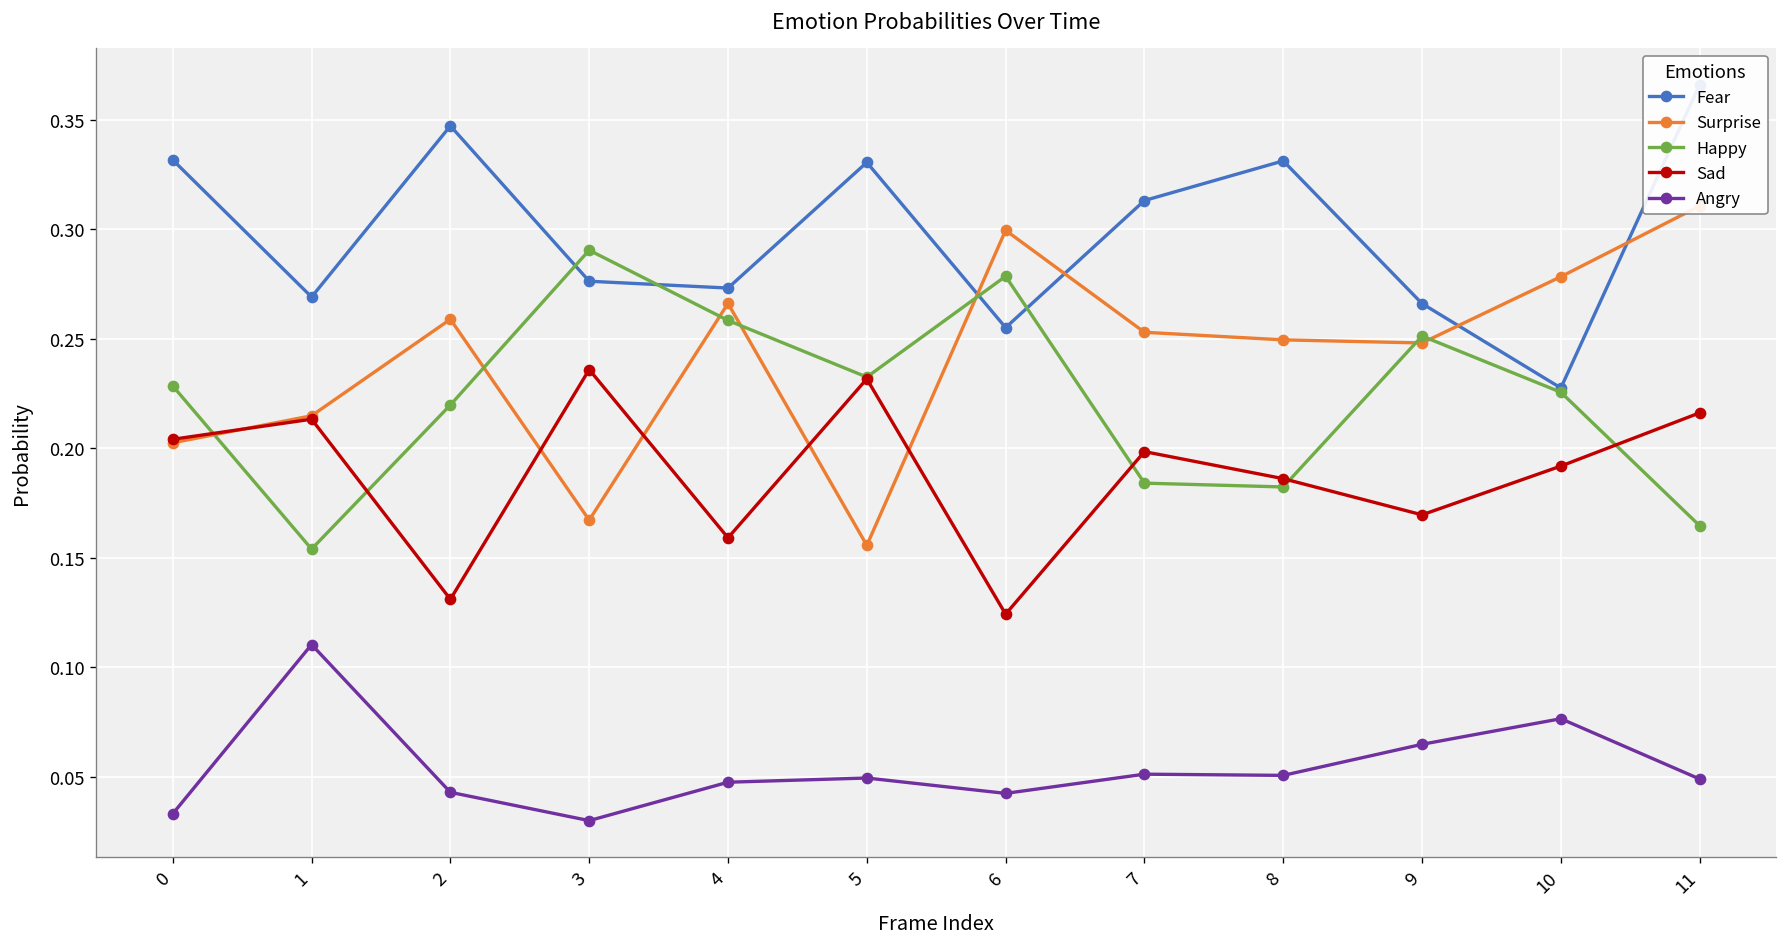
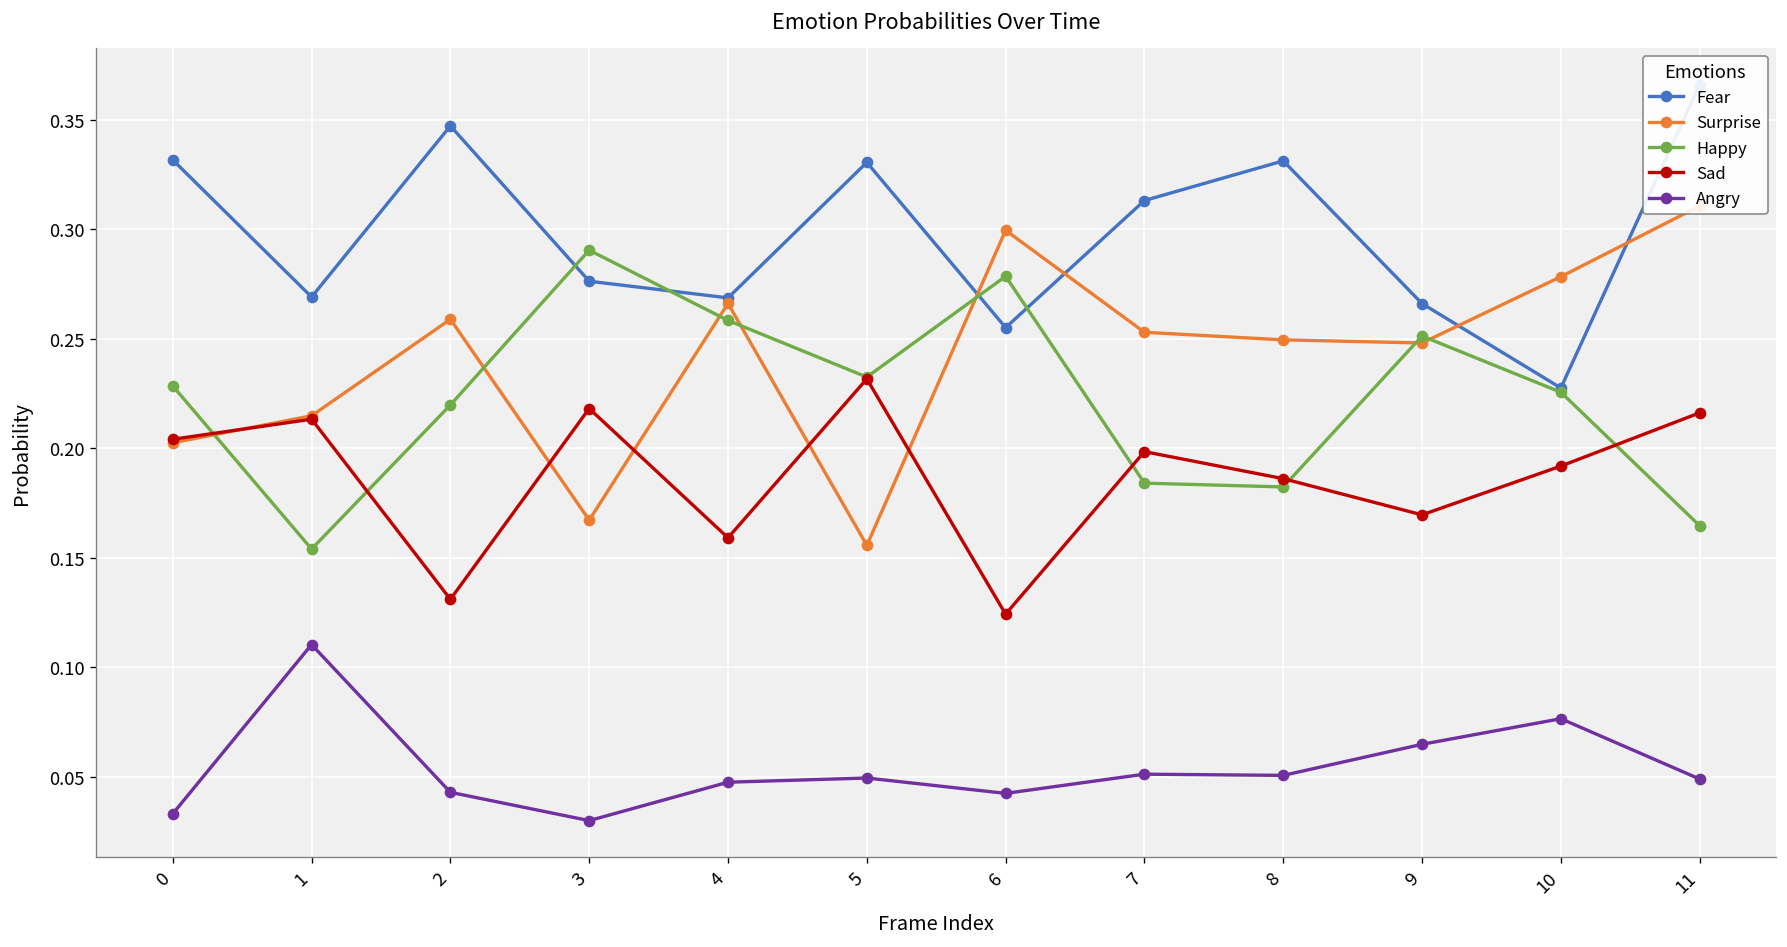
Sad, 3: 0.236 -> 0.218
Fear, 4: 0.273 -> 0.269
